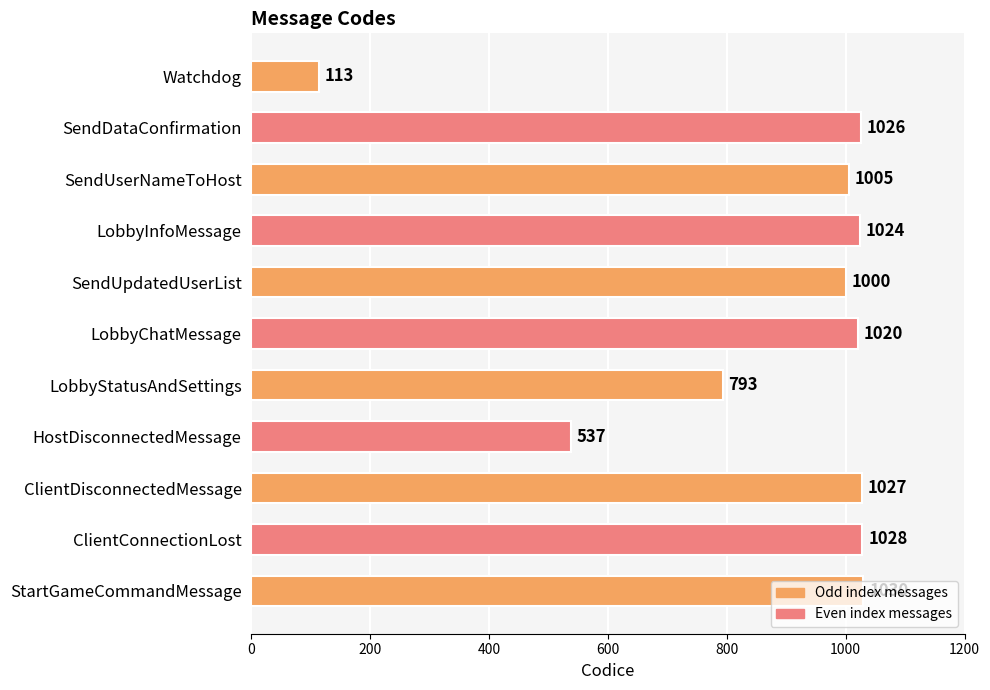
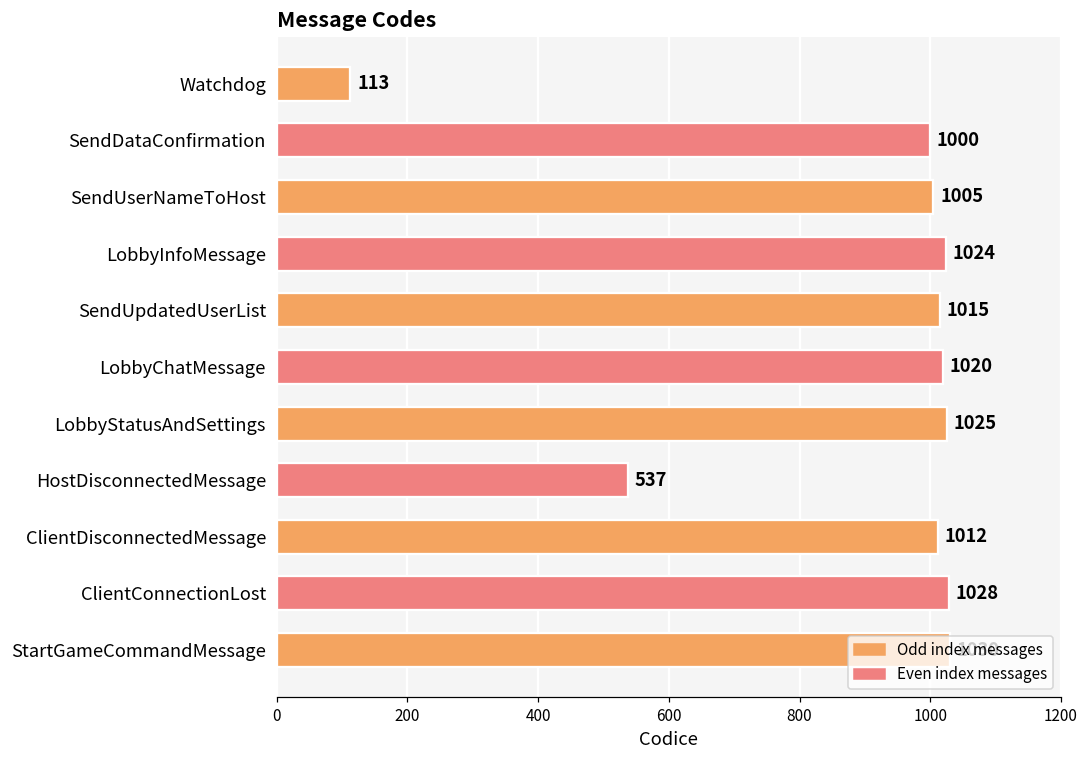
SendDataConfirmation: 1026 -> 1000
SendUpdatedUserList: 1000 -> 1015
LobbyStatusAndSettings: 793 -> 1025
ClientDisconnectedMessage: 1027 -> 1012
